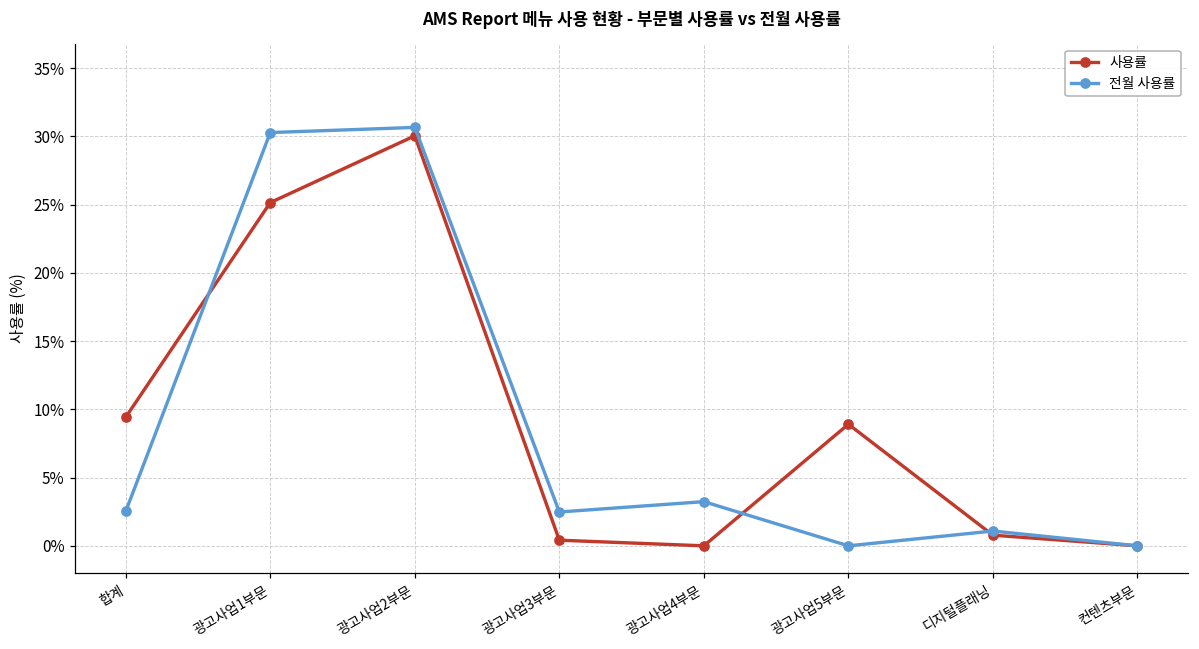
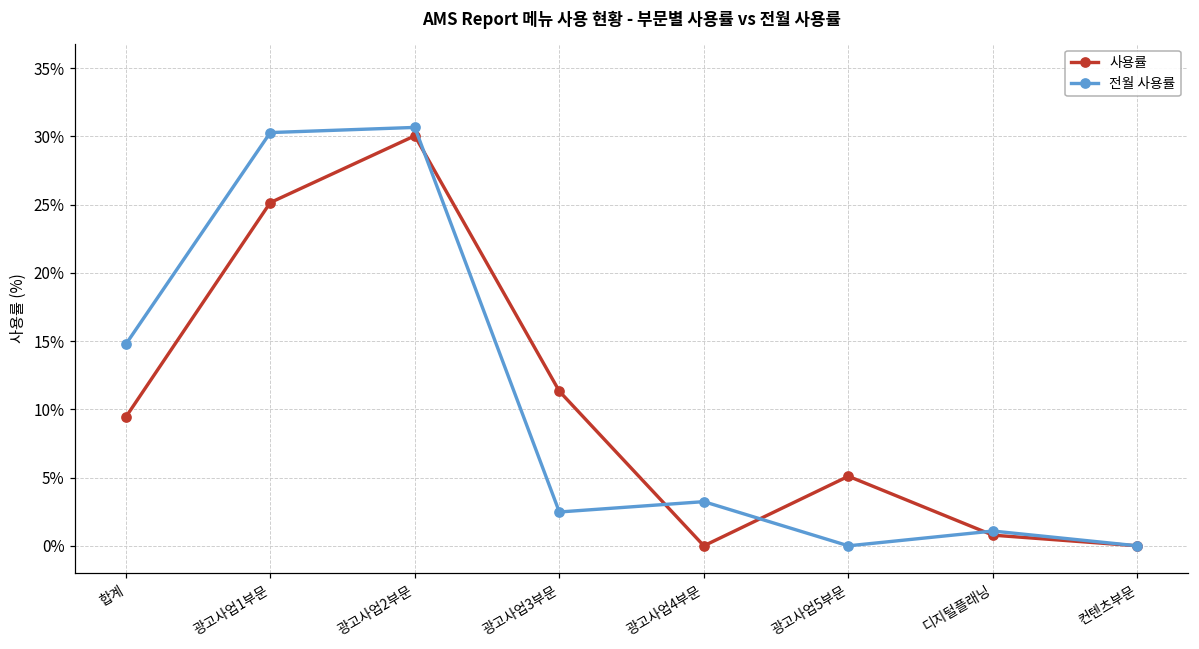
전월 사용률, 합계: 2.5% -> 14.8%
사용률, 광고사업3부문: 0.4% -> 11.3%
사용률, 광고사업5부문: 8.9% -> 5.1%
